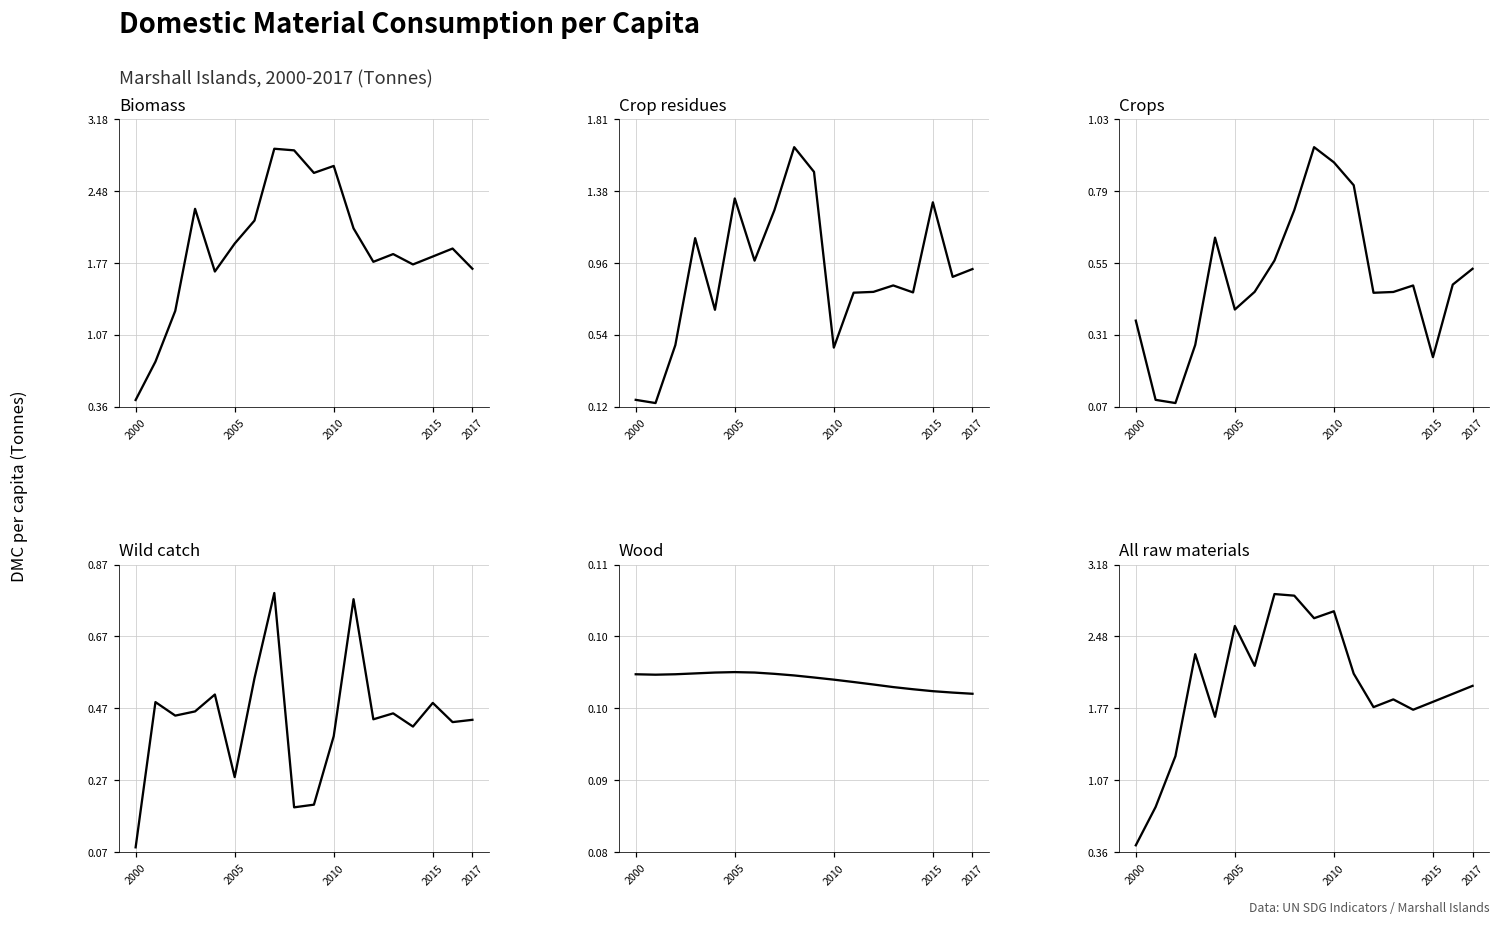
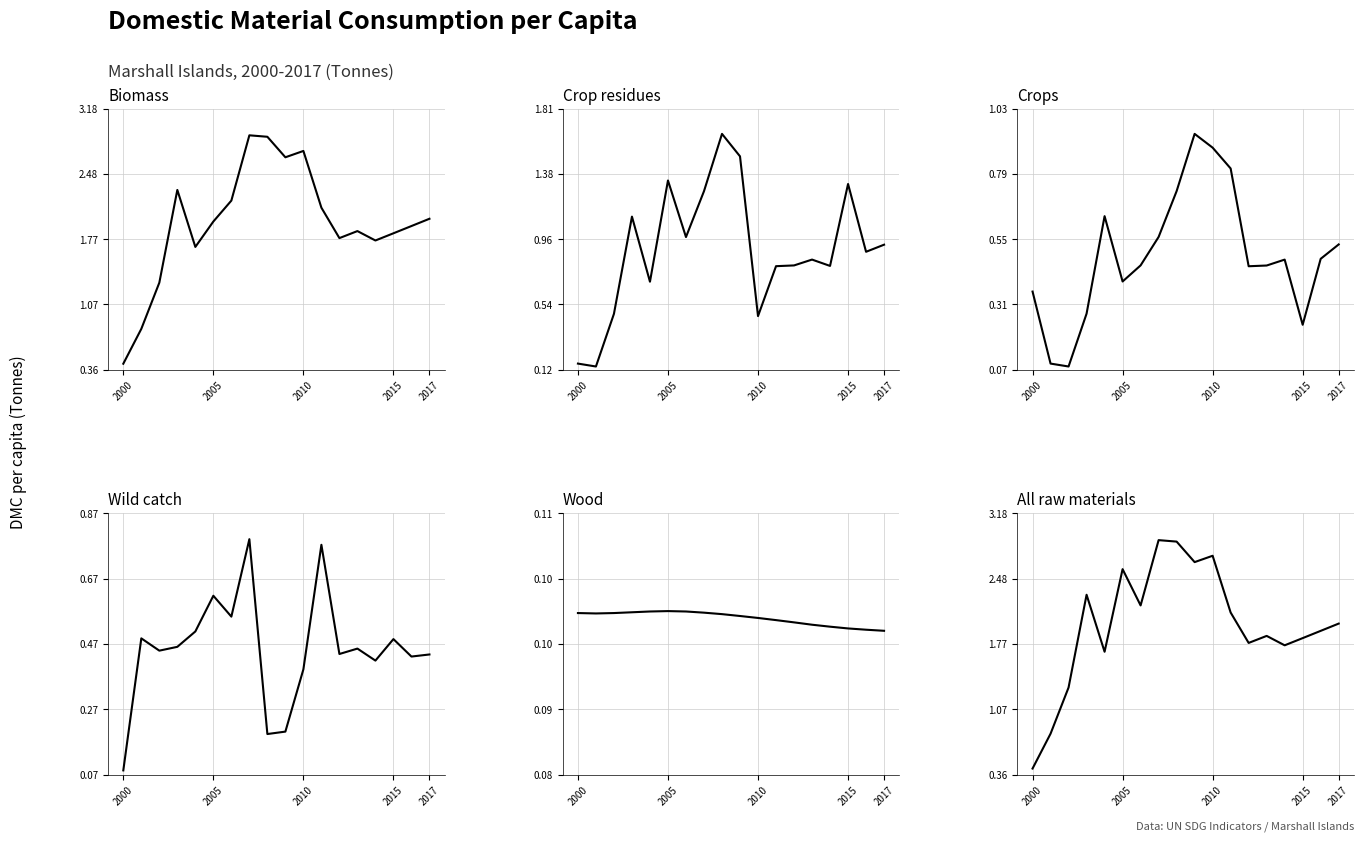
Biomass, 2017: 1.7 -> 2.0
Wild catch, 2005: 0.28 -> 0.62
